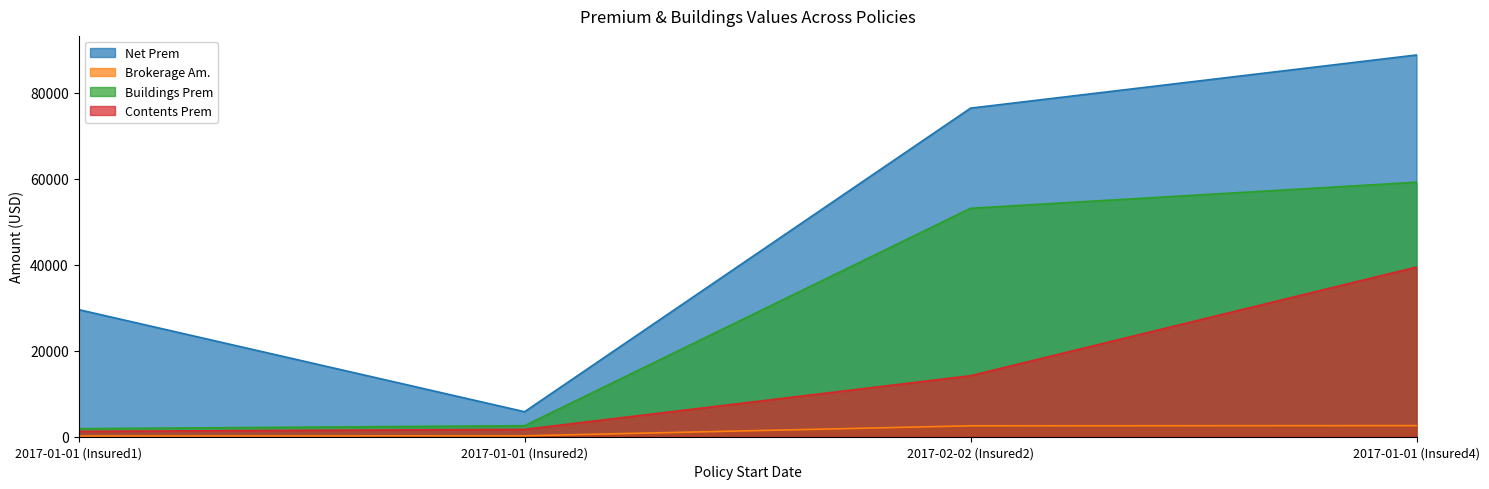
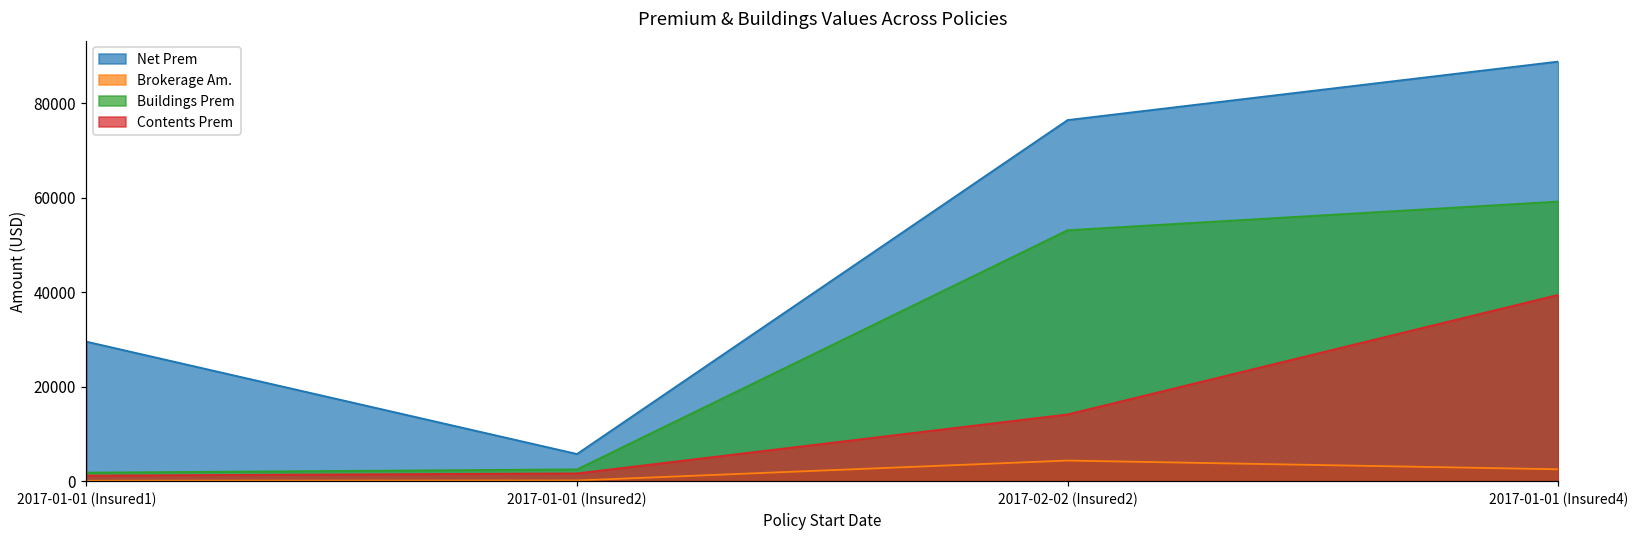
Brokerage Am., 2017-02-02 (Insured2): 3000 -> 4000
